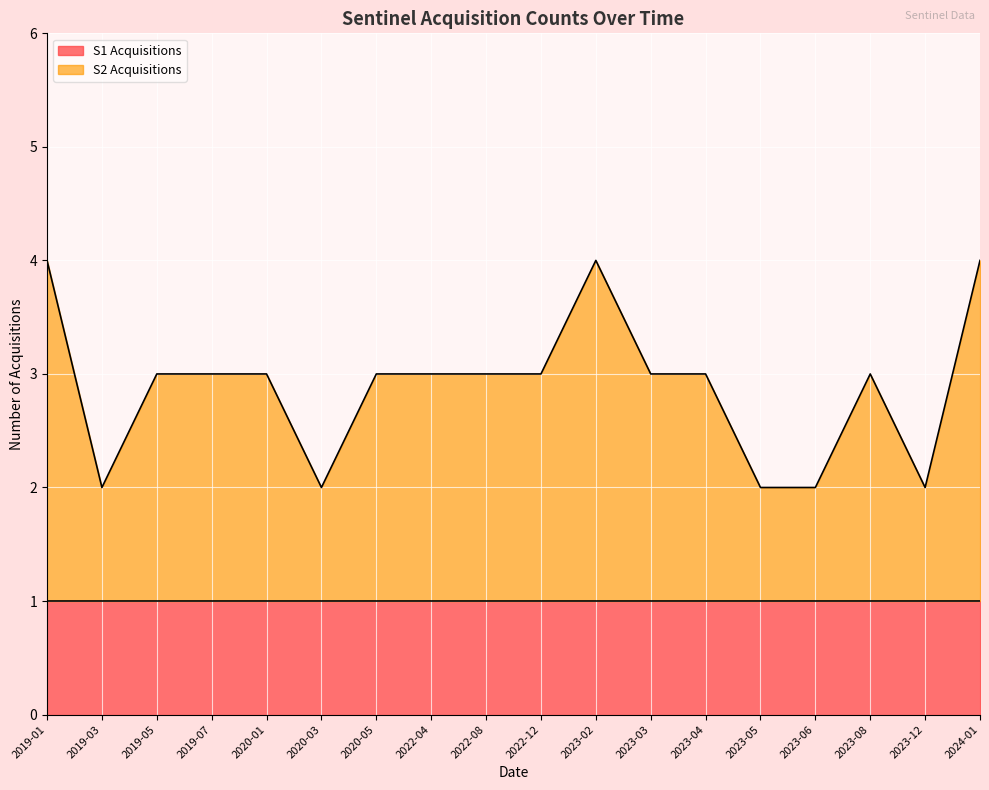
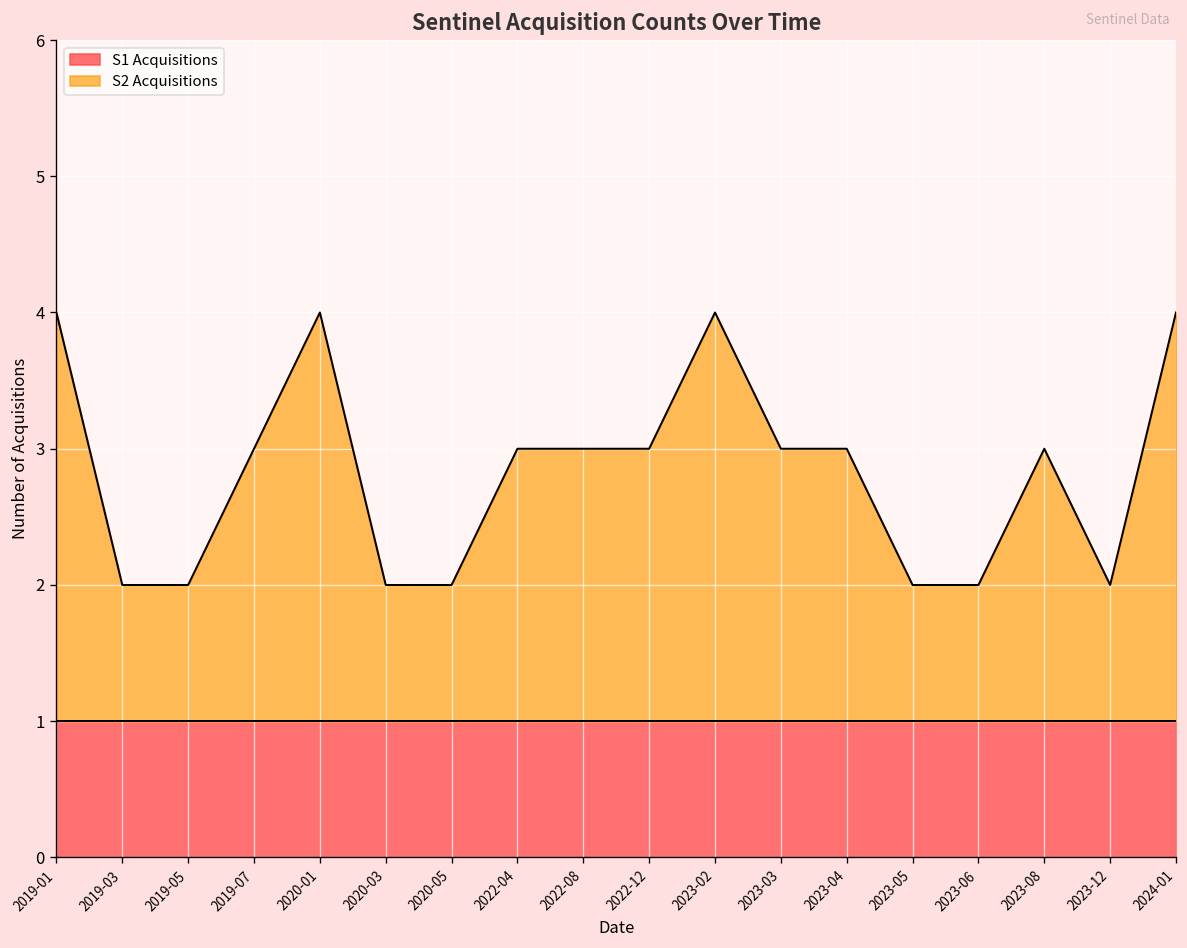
S2 Acquisitions, 2019-05: 3.00 -> 2.00
S2 Acquisitions, 2020-01: 3.00 -> 4.00
S2 Acquisitions, 2020-05: 3.00 -> 2.00
